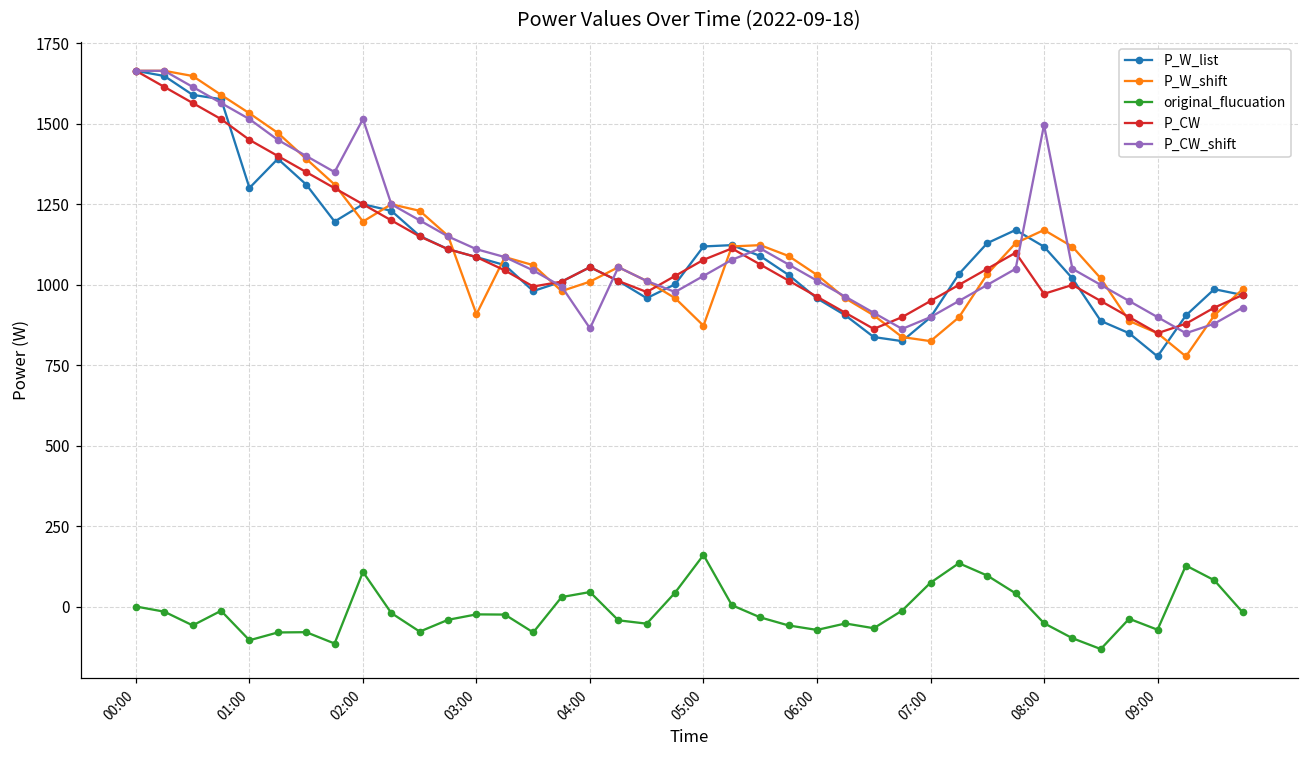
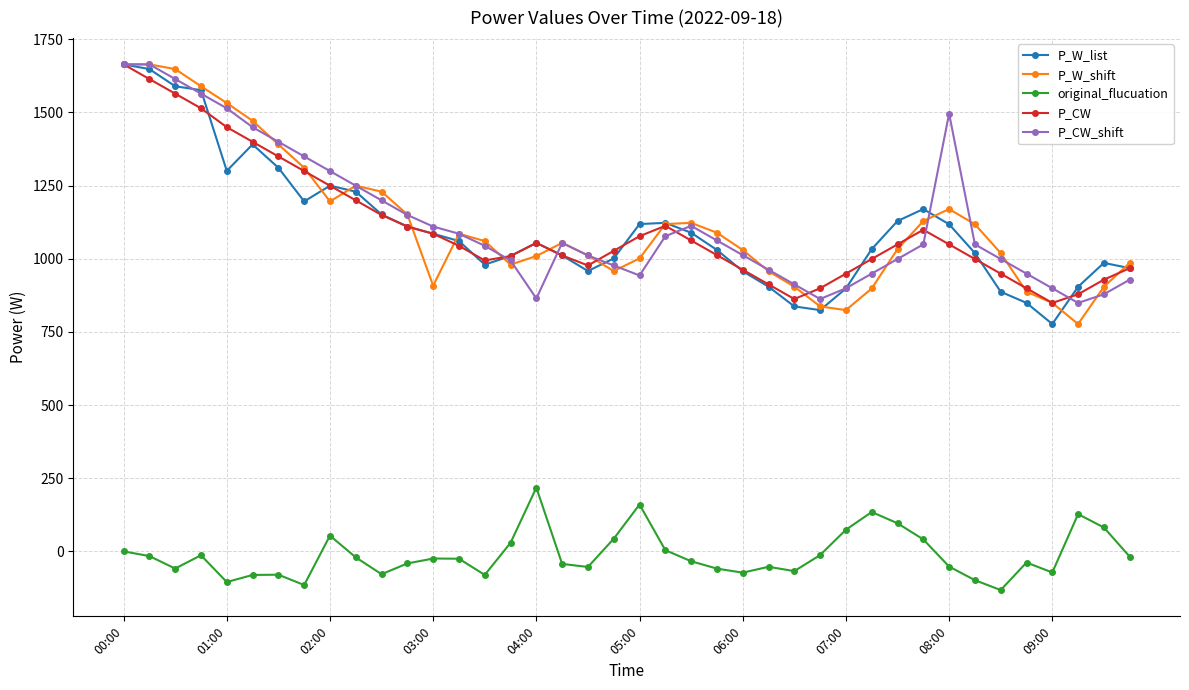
original_flucuation, 02:00: 110 -> 50
P_CW_shift, 02:00: 1510 -> 1300
original_flucuation, 04:00: 40 -> 220
P_W_shift, 05:00: 870 -> 1000
P_CW_shift, 05:00: 1030 -> 940
P_CW, 08:00: 970 -> 1050
